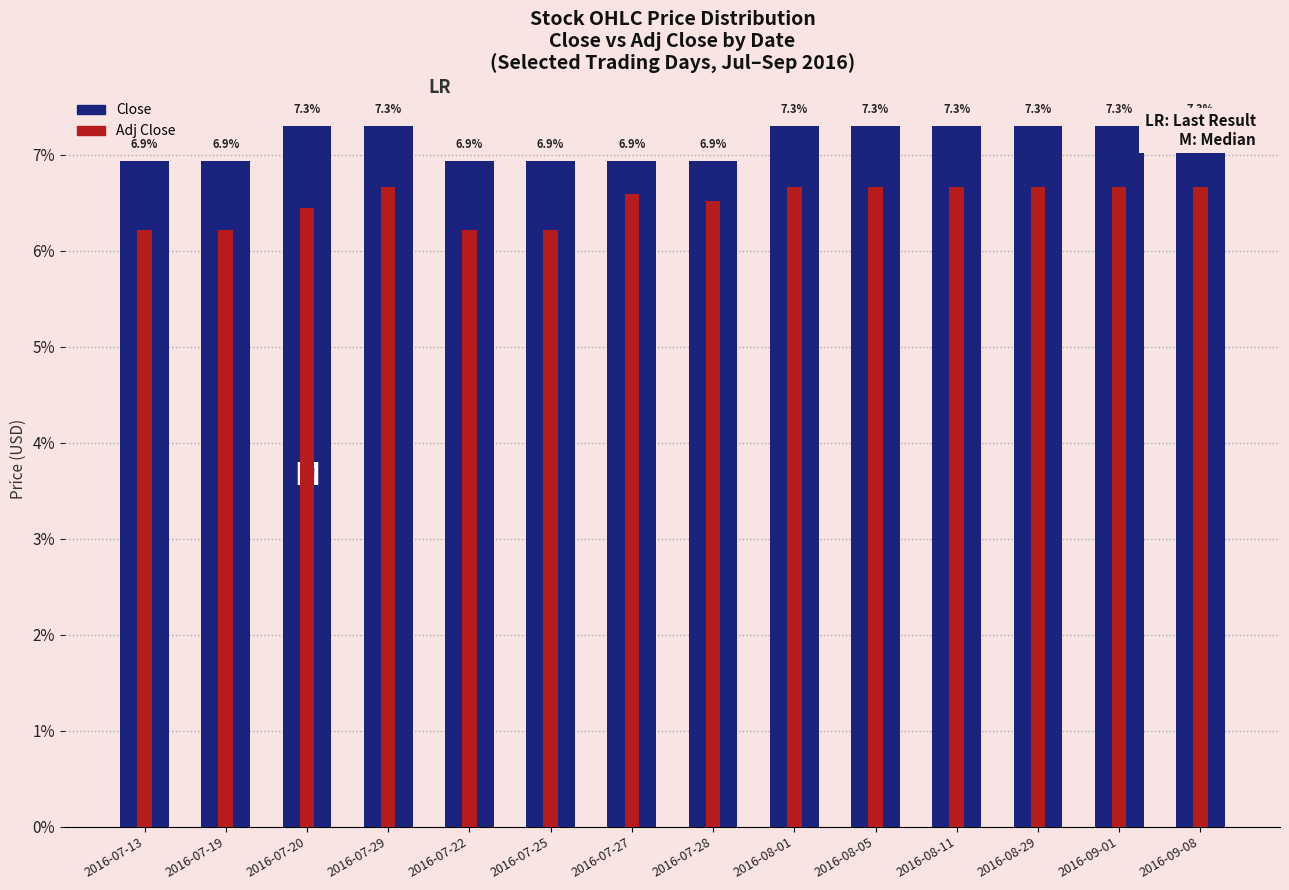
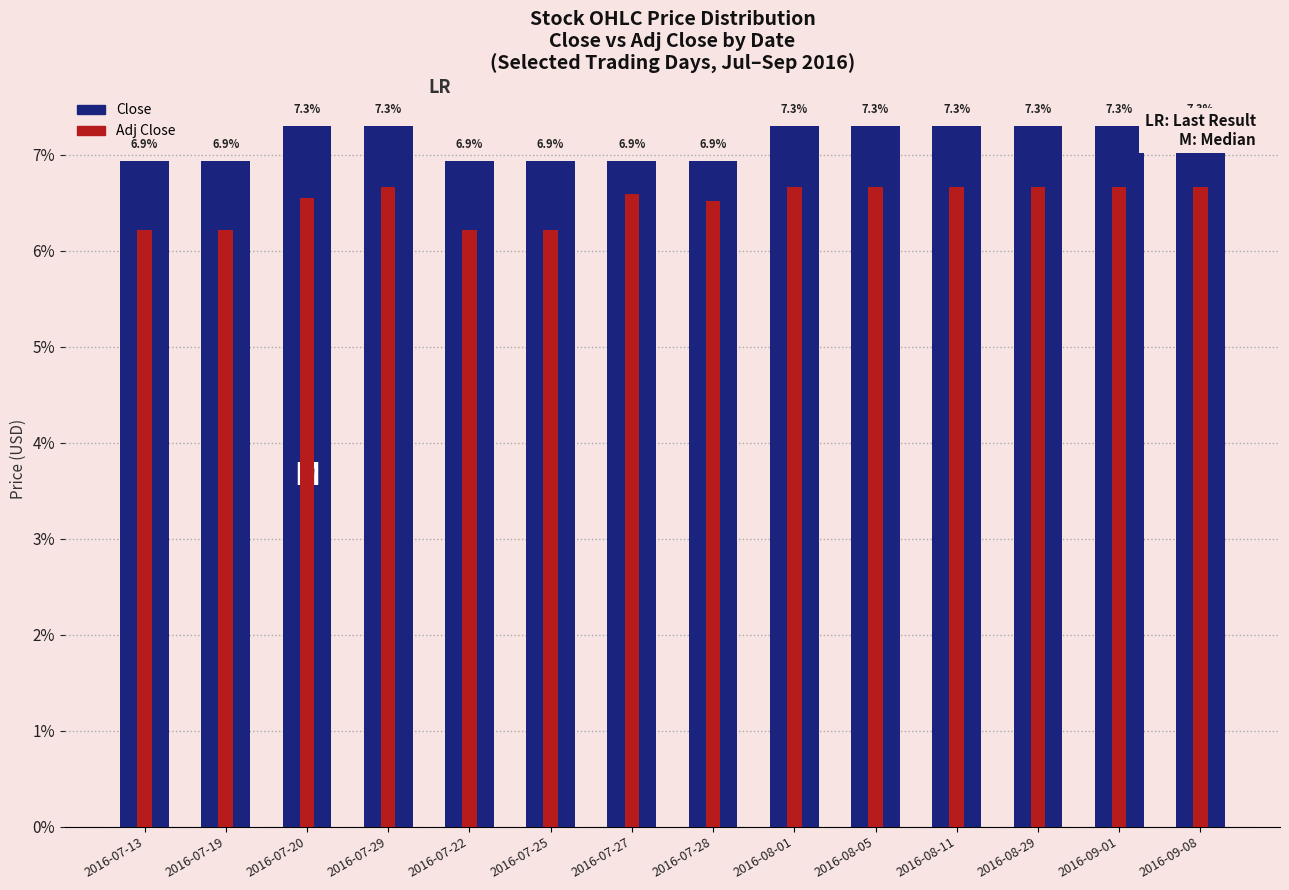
Adj Close, 2016-07-20: 6.4% -> 6.5%
